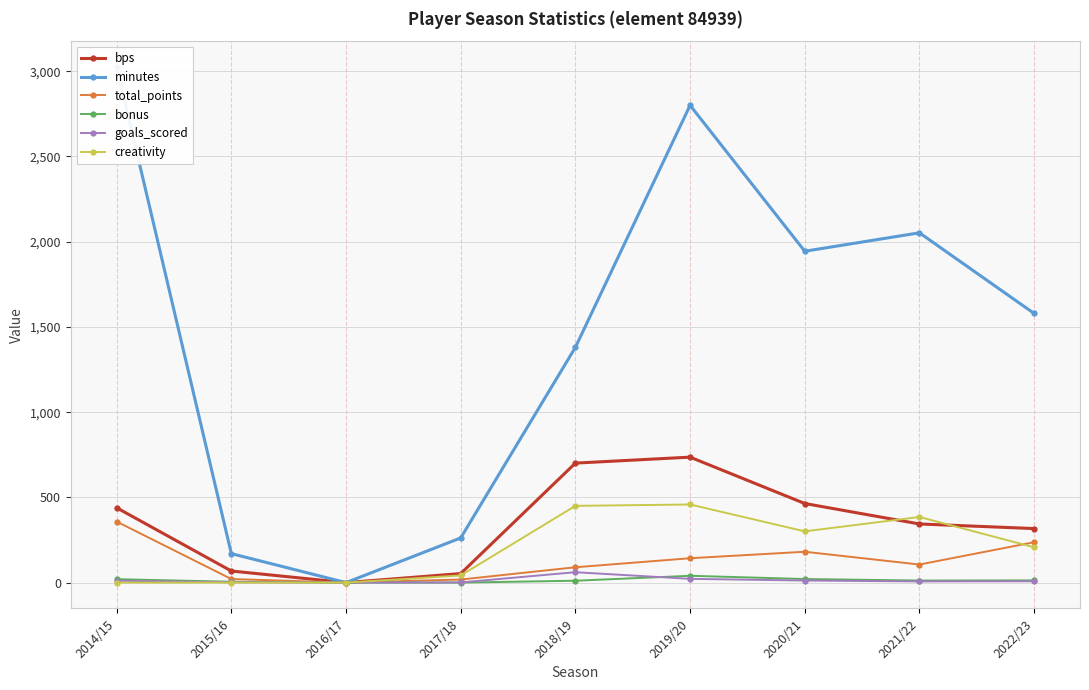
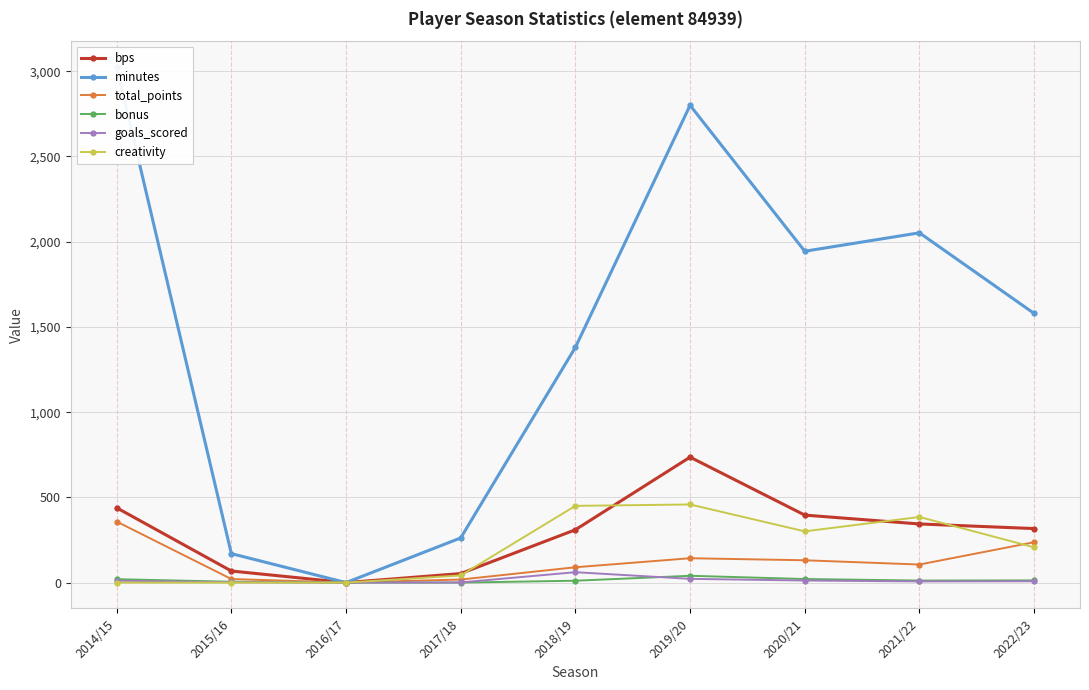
bps, 2018/19: 700 -> 310
bps, 2020/21: 460 -> 400
total_points, 2020/21: 180 -> 130
